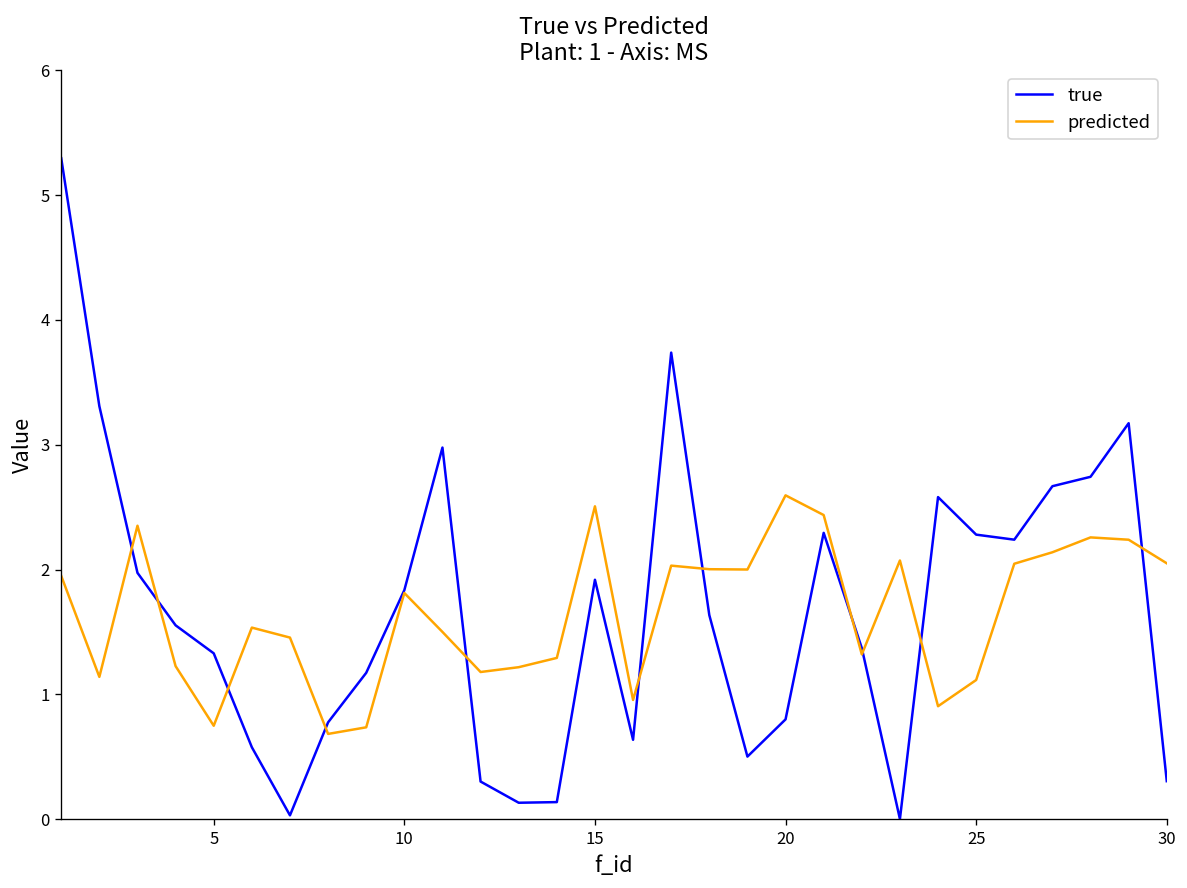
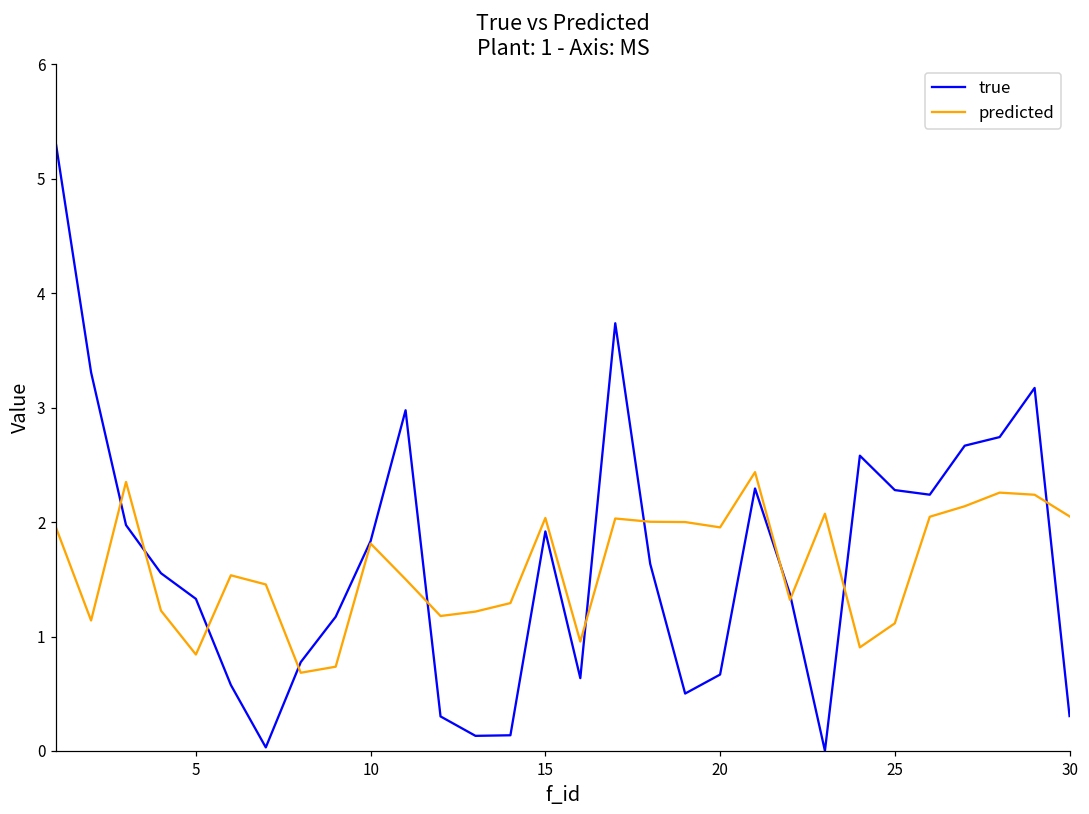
predicted, 5: 0.75 -> 0.84
predicted, 15: 2.51 -> 2.04
true, 20: 0.80 -> 0.67
predicted, 20: 2.59 -> 1.95
